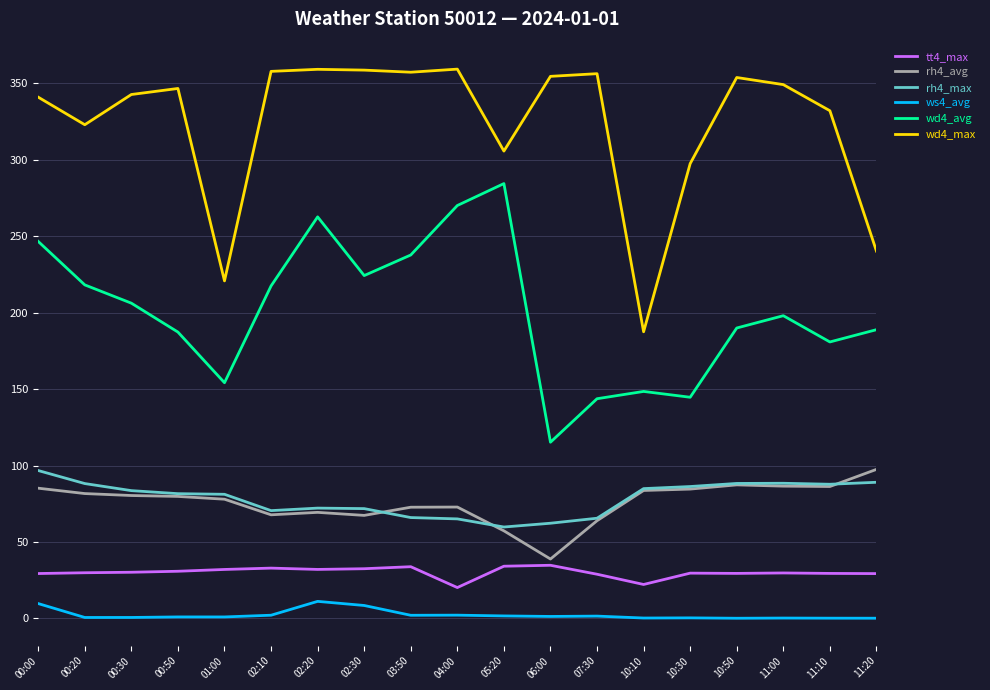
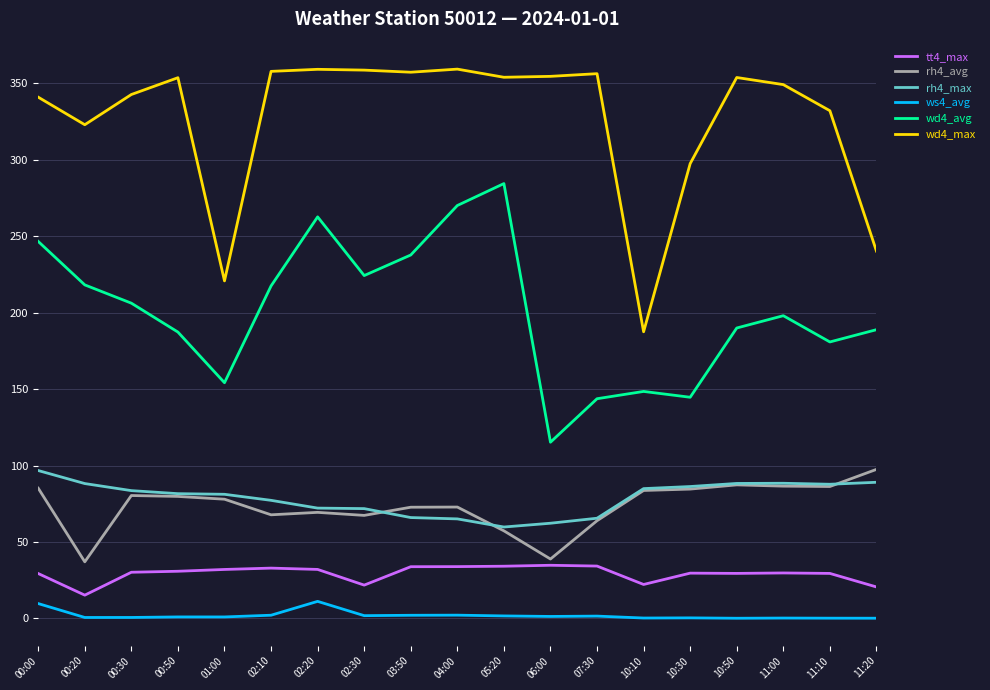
tt4_max, 00:20: 30 -> 15
rh4_avg, 00:20: 82 -> 37
wd4_max, 00:50: 347 -> 354
rh4_max, 02:10: 71 -> 77
tt4_max, 02:30: 33 -> 22
ws4_avg, 02:30: 8 -> 2
tt4_max, 04:00: 20 -> 34
wd4_max, 05:20: 306 -> 354
tt4_max, 07:30: 29 -> 34
tt4_max, 11:20: 29 -> 21
